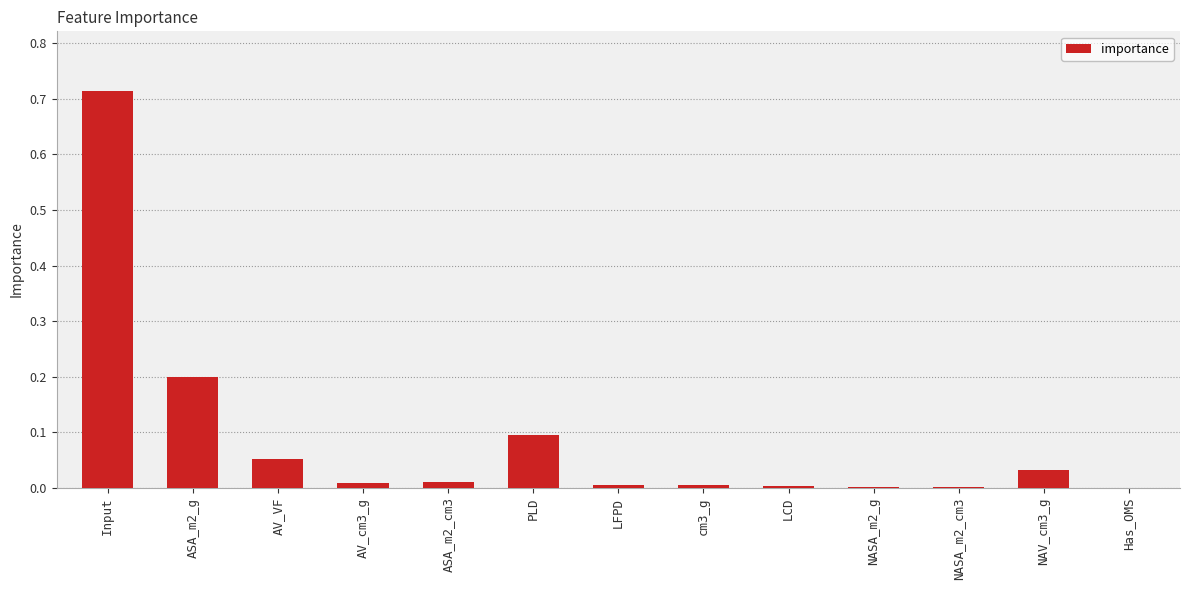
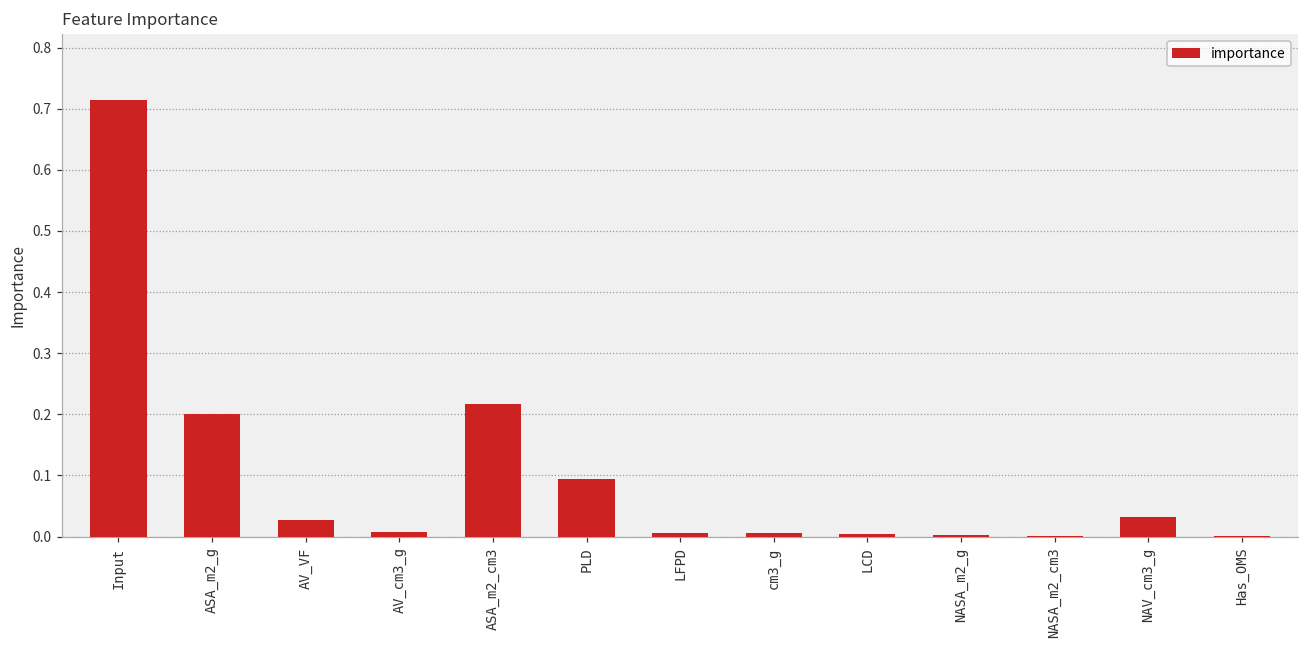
AV_VF: 0.05 -> 0.03
ASA_m2_cm3: 0.01 -> 0.22
